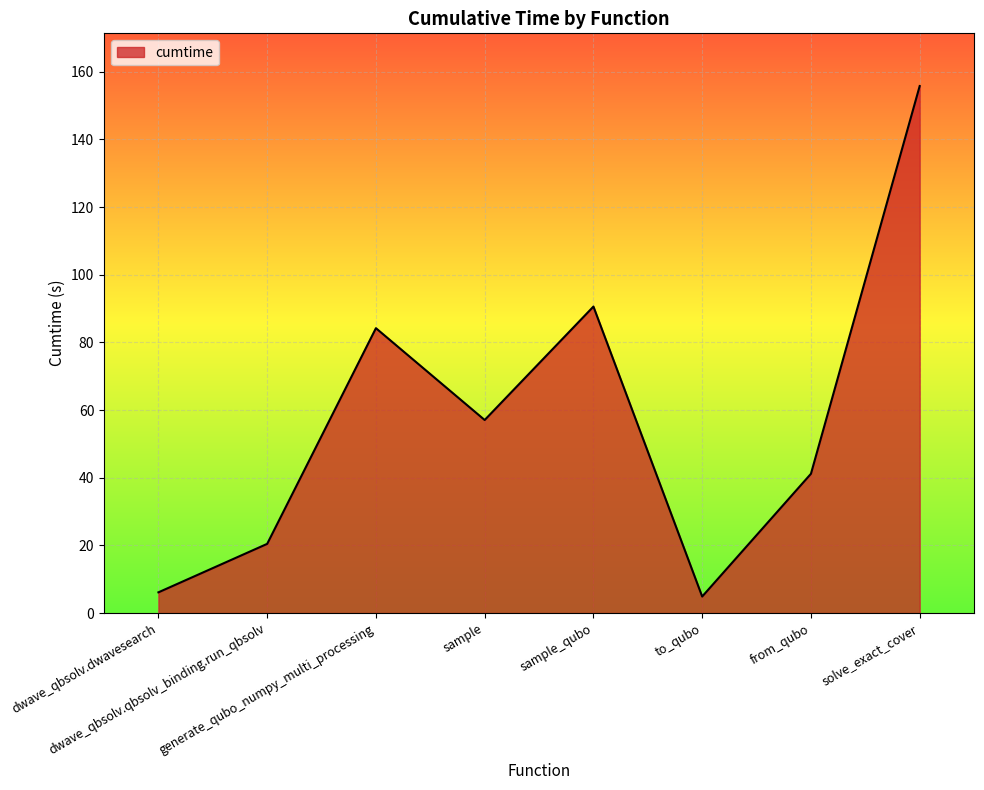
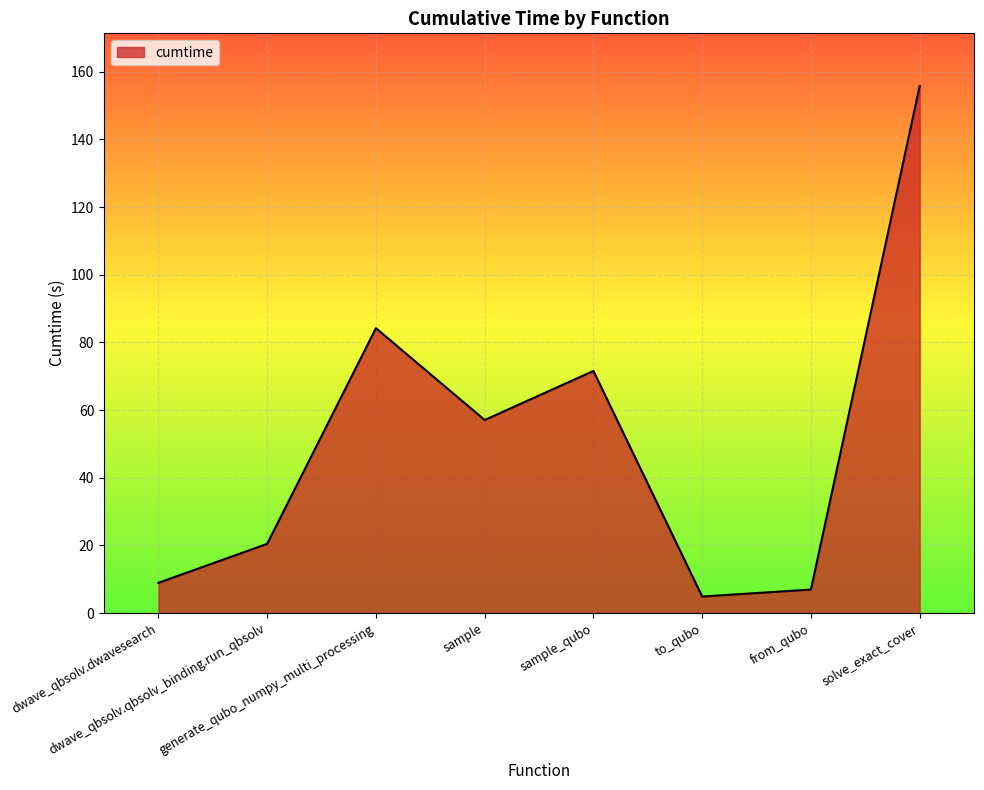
dwave_qbsolv.dwavesearch: 6 -> 9
sample_qubo: 91 -> 72
from_qubo: 41 -> 7
